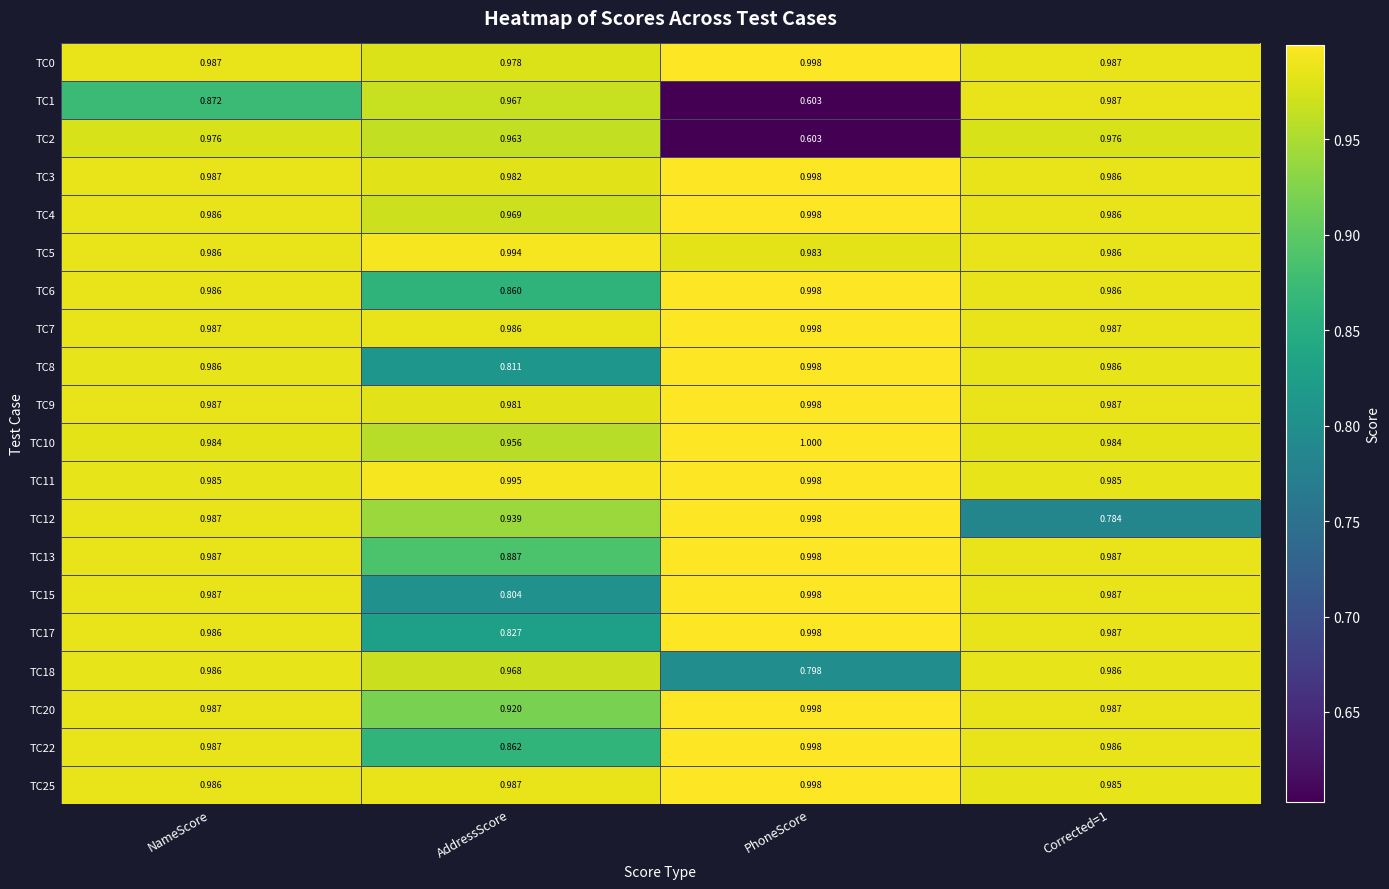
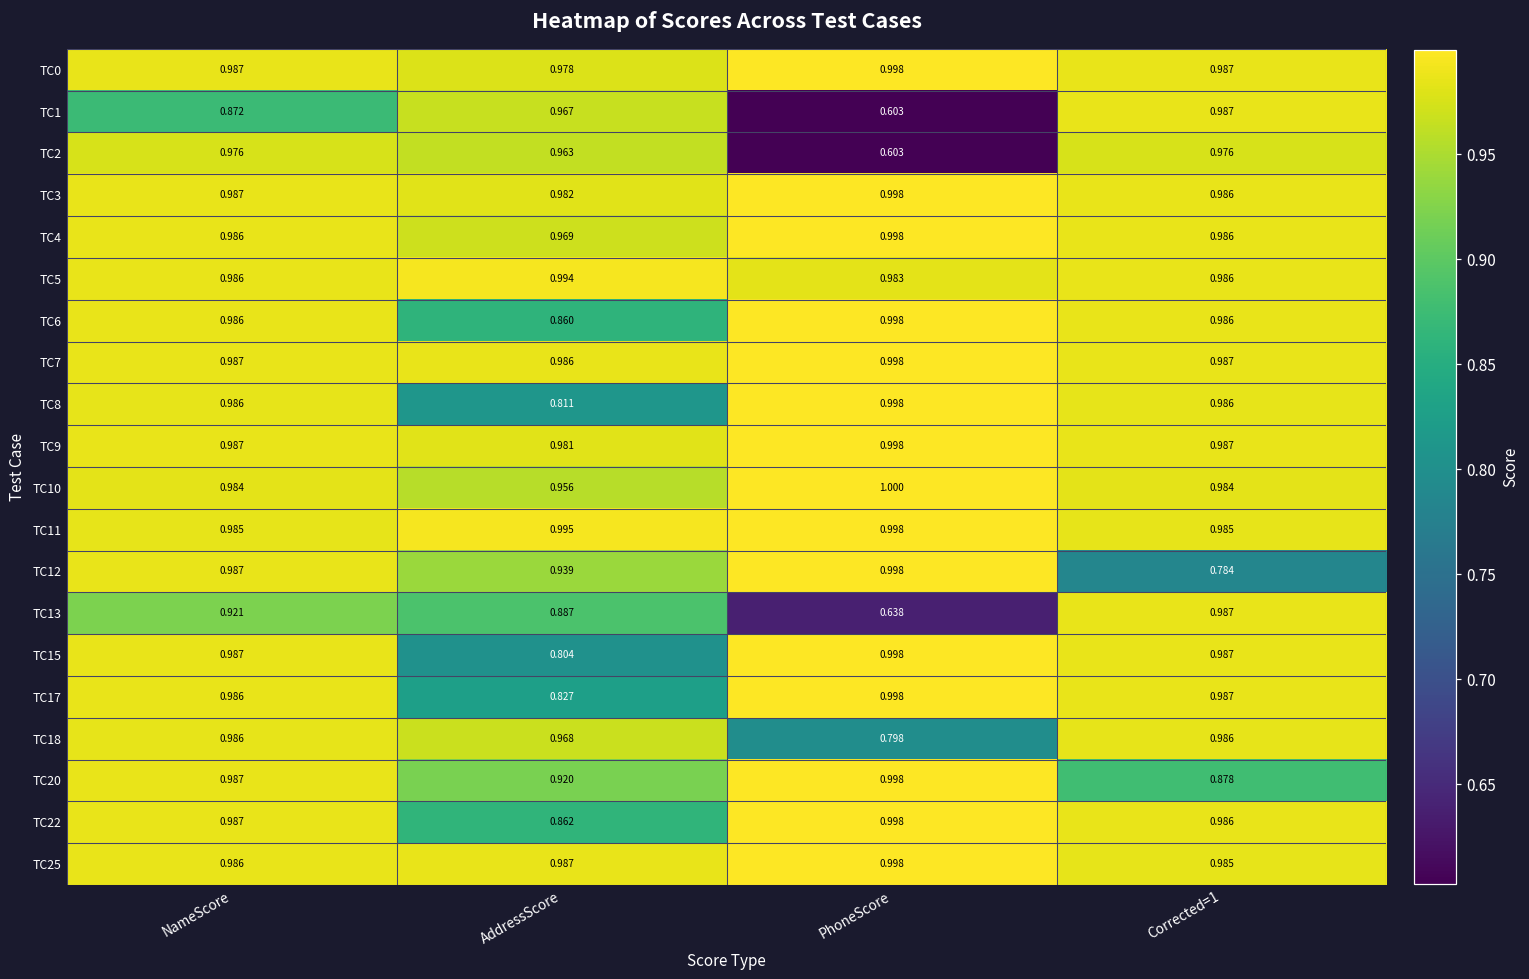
TC13, NameScore: 0.987 -> 0.921
TC13, PhoneScore: 0.998 -> 0.638
TC20, Corrected=1: 0.987 -> 0.878
